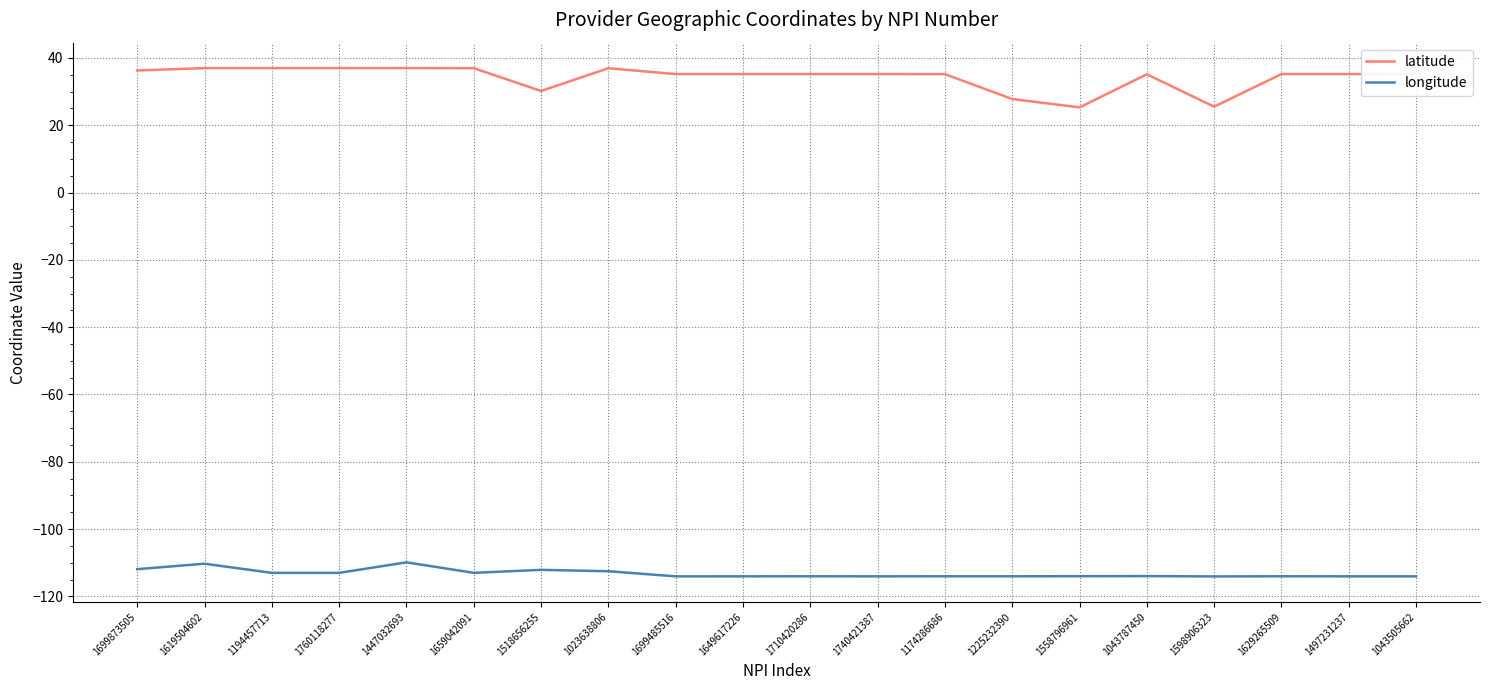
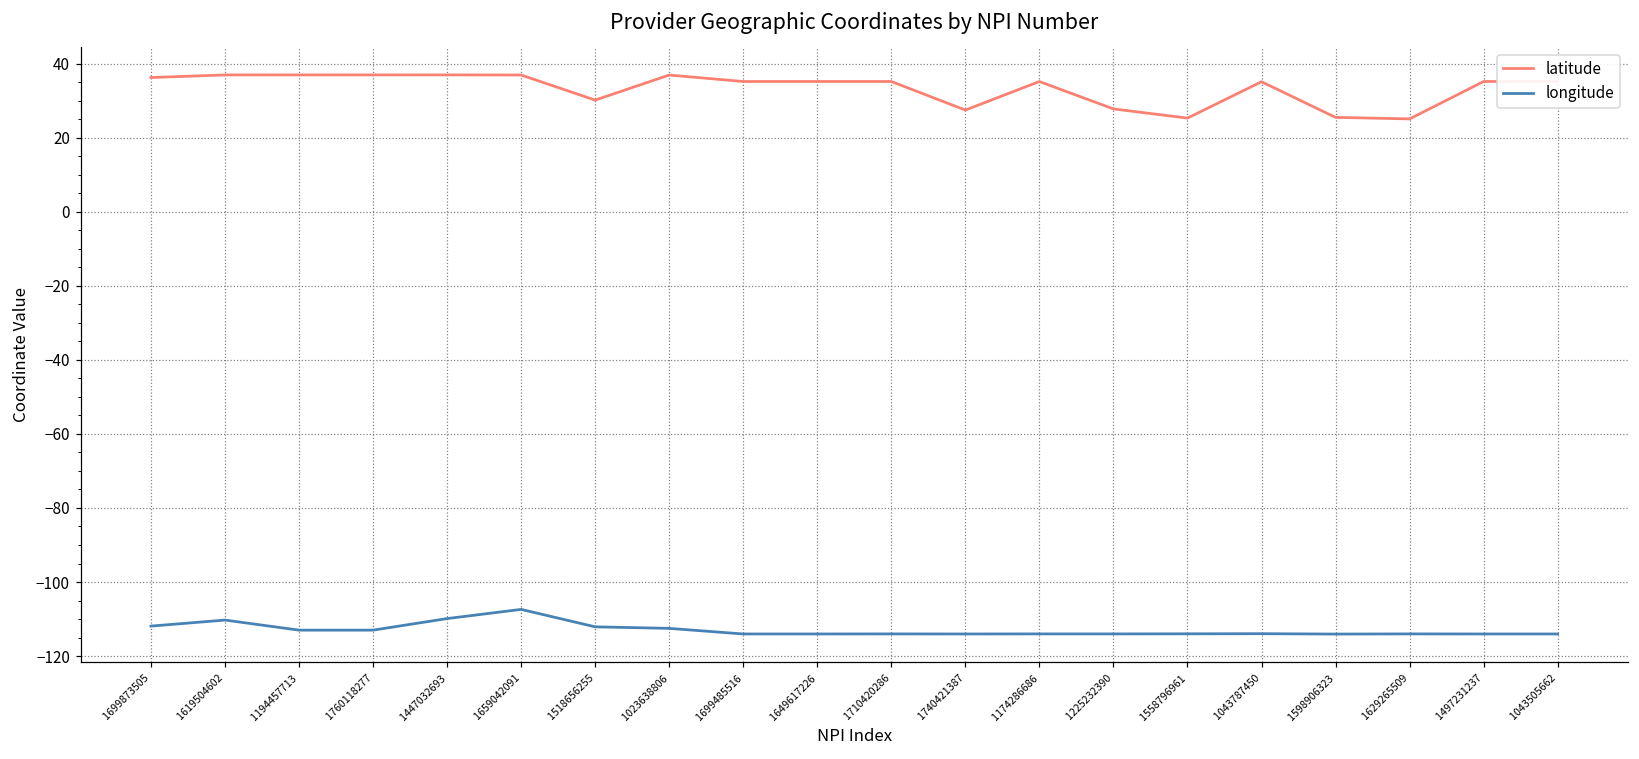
longitude, 1659042091: -113 -> -107
latitude, 1740421387: 35 -> 27
latitude, 1629265509: 35 -> 25
